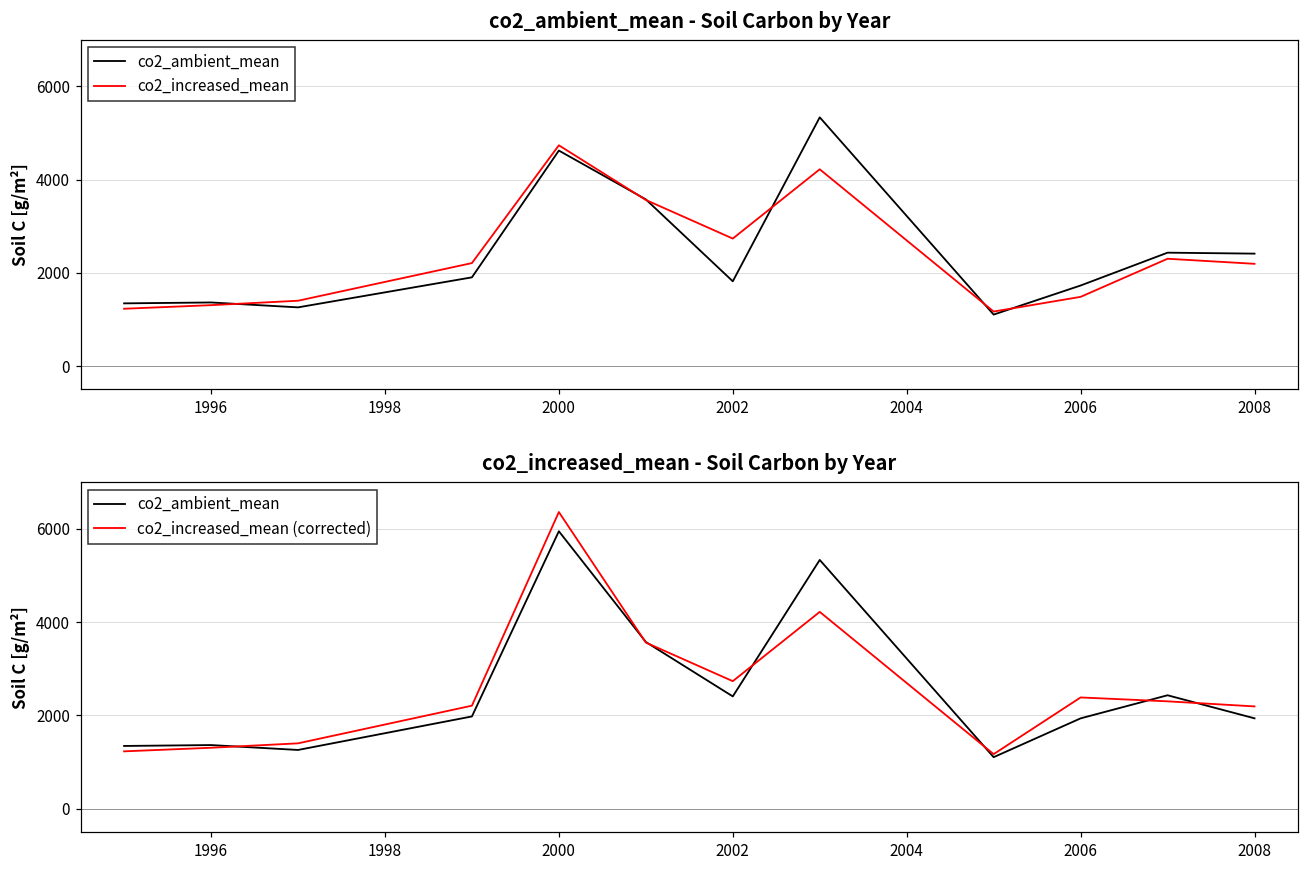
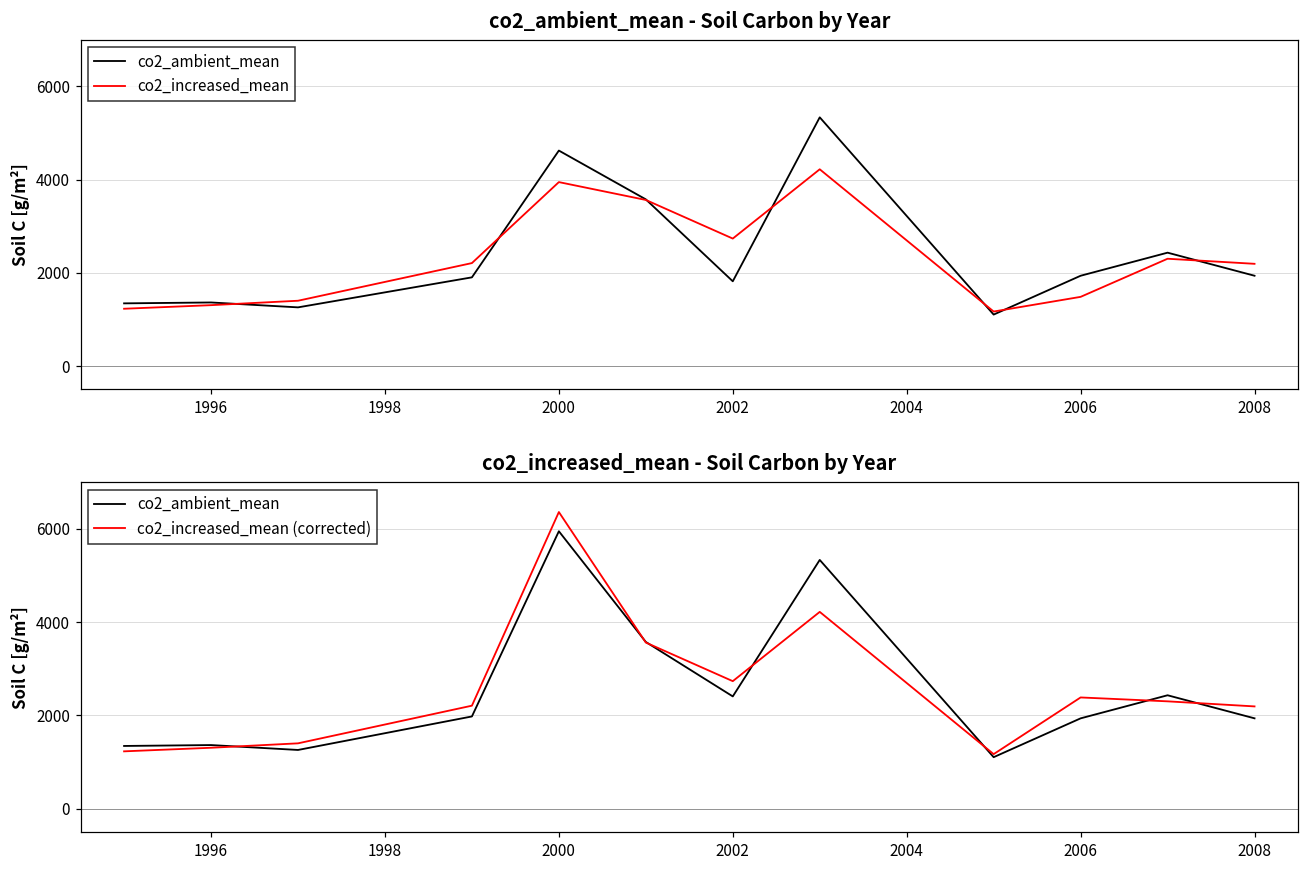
co2_ambient_mean - Soil Carbon by Year, co2_increased_mean, 2000: 4700 -> 3900
co2_ambient_mean - Soil Carbon by Year, co2_ambient_mean, 2006: 1700 -> 1900
co2_ambient_mean - Soil Carbon by Year, co2_ambient_mean, 2008: 2400 -> 1900
